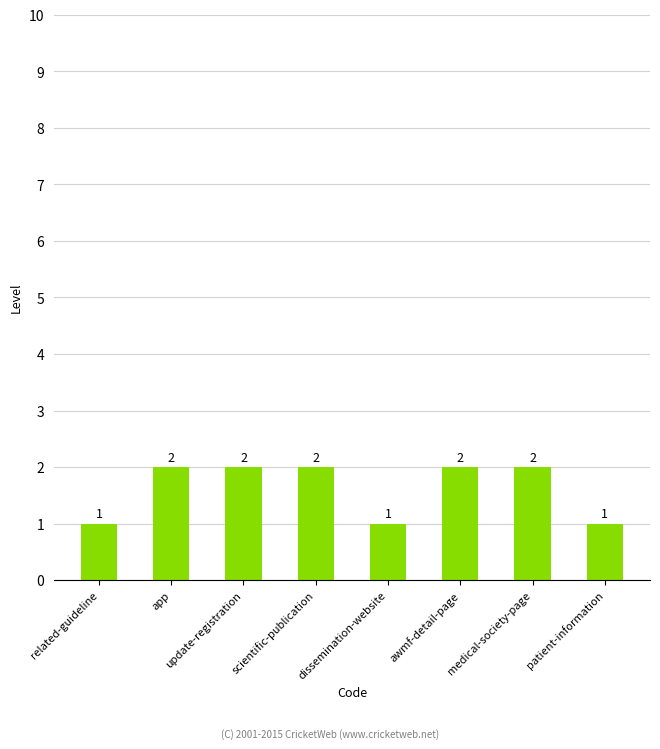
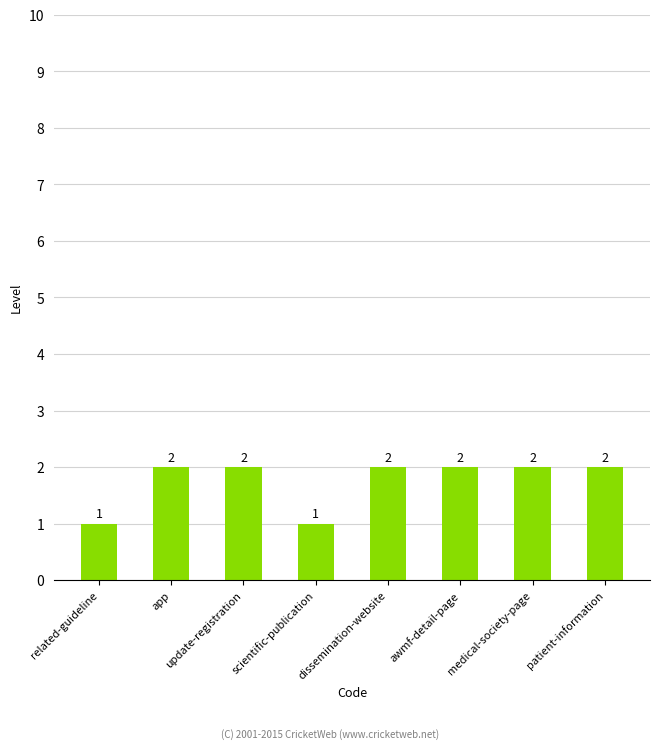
scientific-publication: 2 -> 1
dissemination-website: 1 -> 2
patient-information: 1 -> 2
